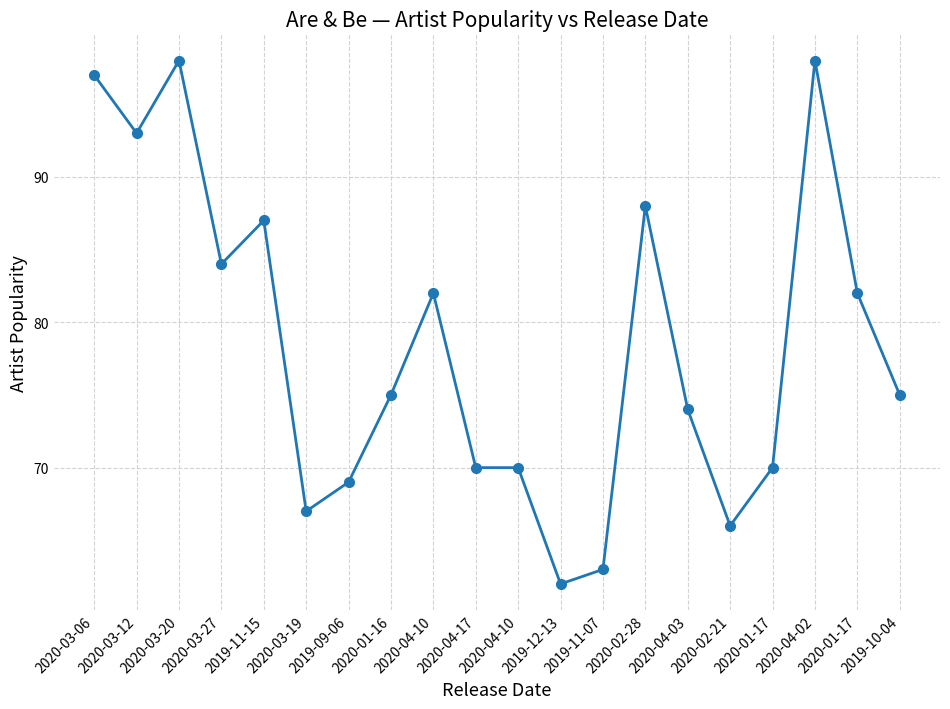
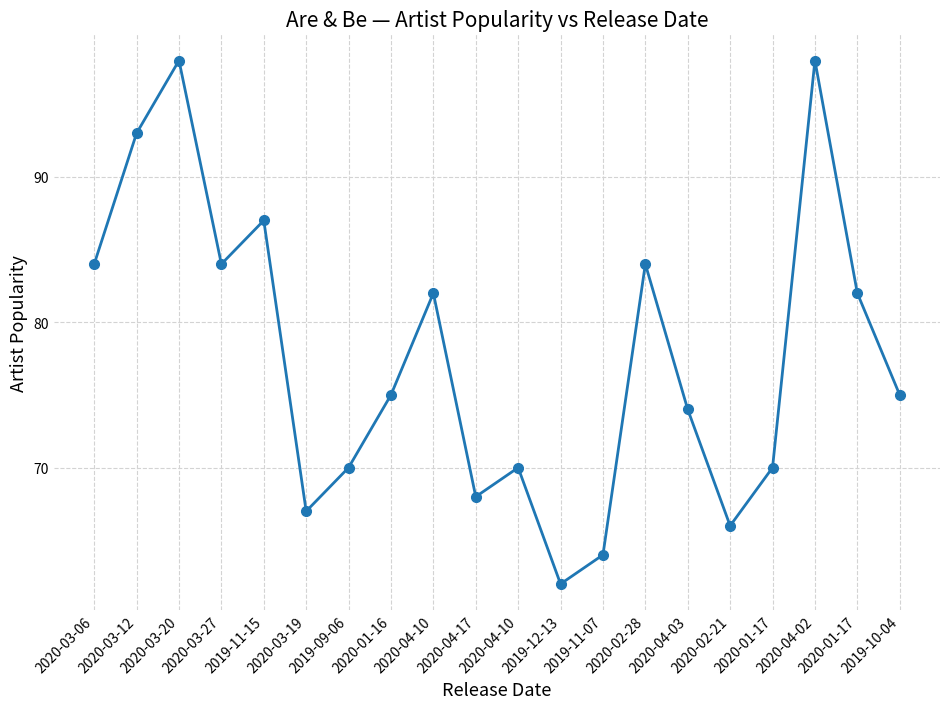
2020-03-06: 97 -> 84
2019-09-06: 69 -> 70
2020-04-17: 70 -> 68
2019-11-07: 63 -> 64
2020-02-28: 88 -> 84
